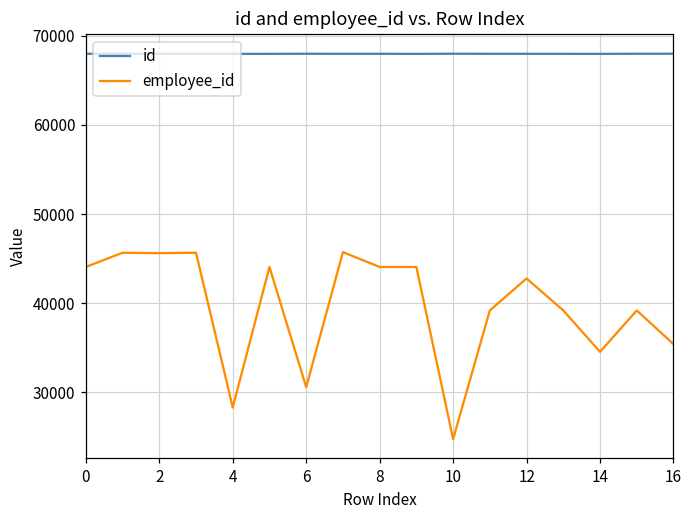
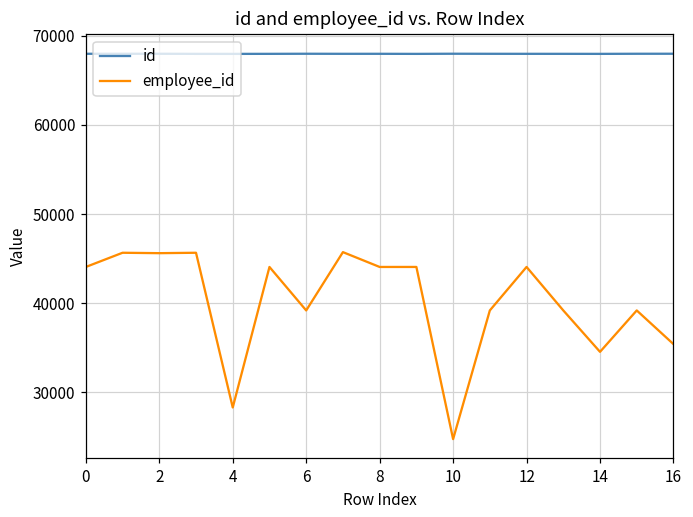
employee_id, 6: 31000 -> 39000
employee_id, 12: 43000 -> 44000
